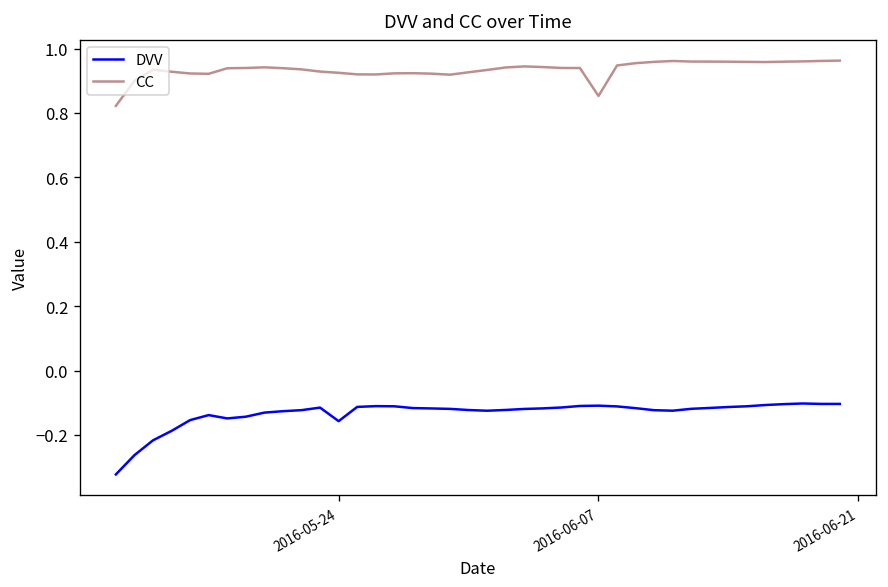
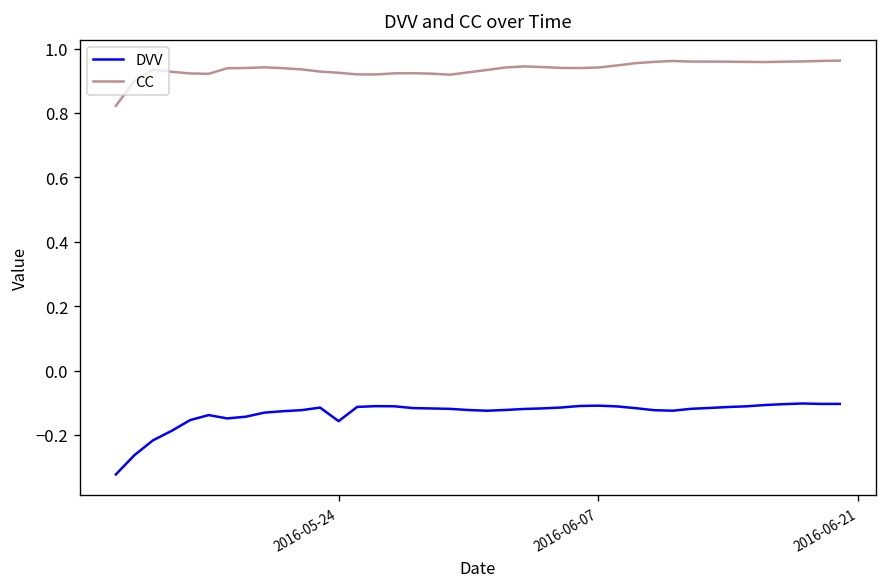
CC, 2016-06-07: 0.85 -> 0.94
